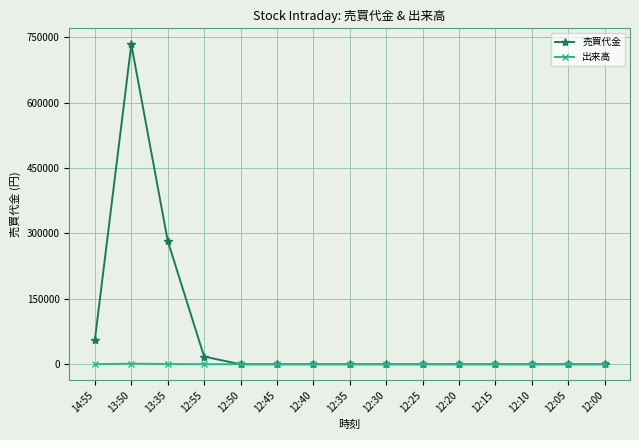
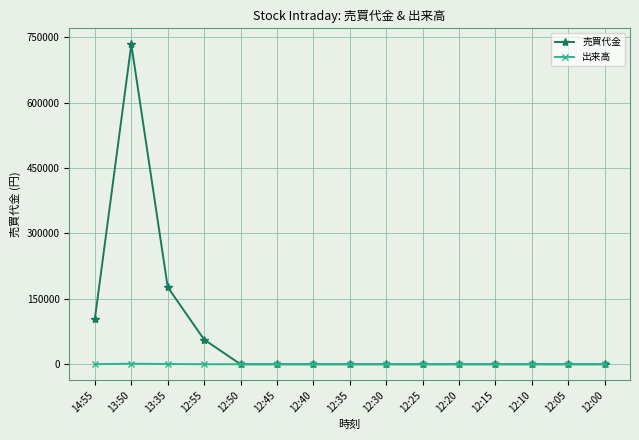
売買代金, 14:55: 60000 -> 100000
売買代金, 13:35: 280000 -> 180000
売買代金, 12:55: 20000 -> 60000
